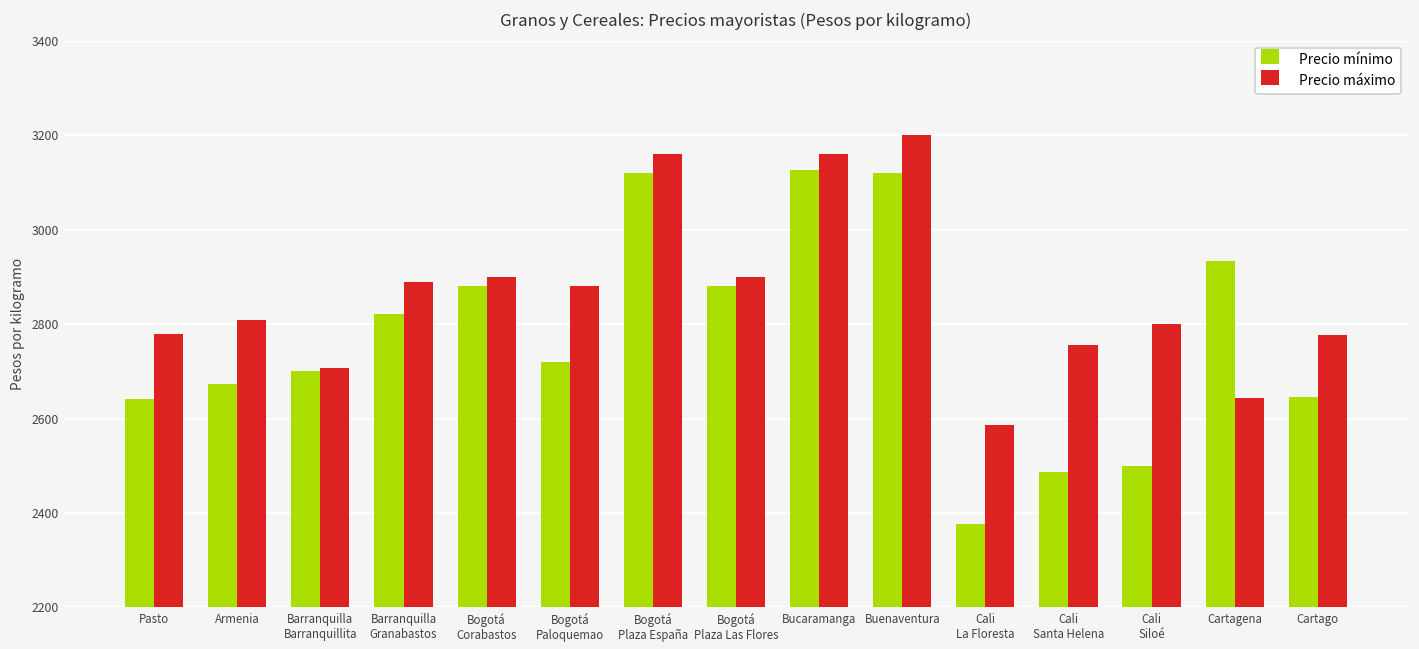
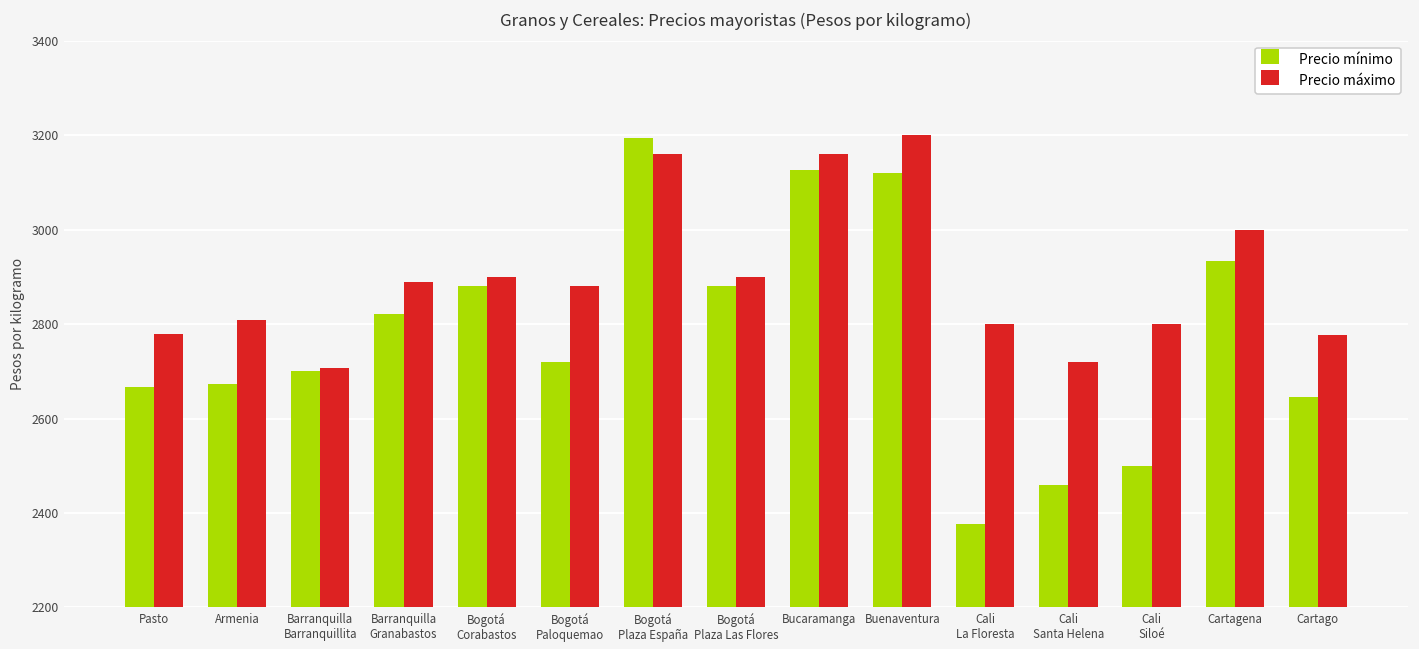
Precio mínimo, Pasto: 2640 -> 2670
Precio mínimo, Bogotá Plaza España: 3120 -> 3190
Precio máximo, Cali La Floresta: 2590 -> 2800
Precio mínimo, Cali Santa Helena: 2490 -> 2460
Precio máximo, Cali Santa Helena: 2760 -> 2720
Precio máximo, Cartagena: 2640 -> 3000
